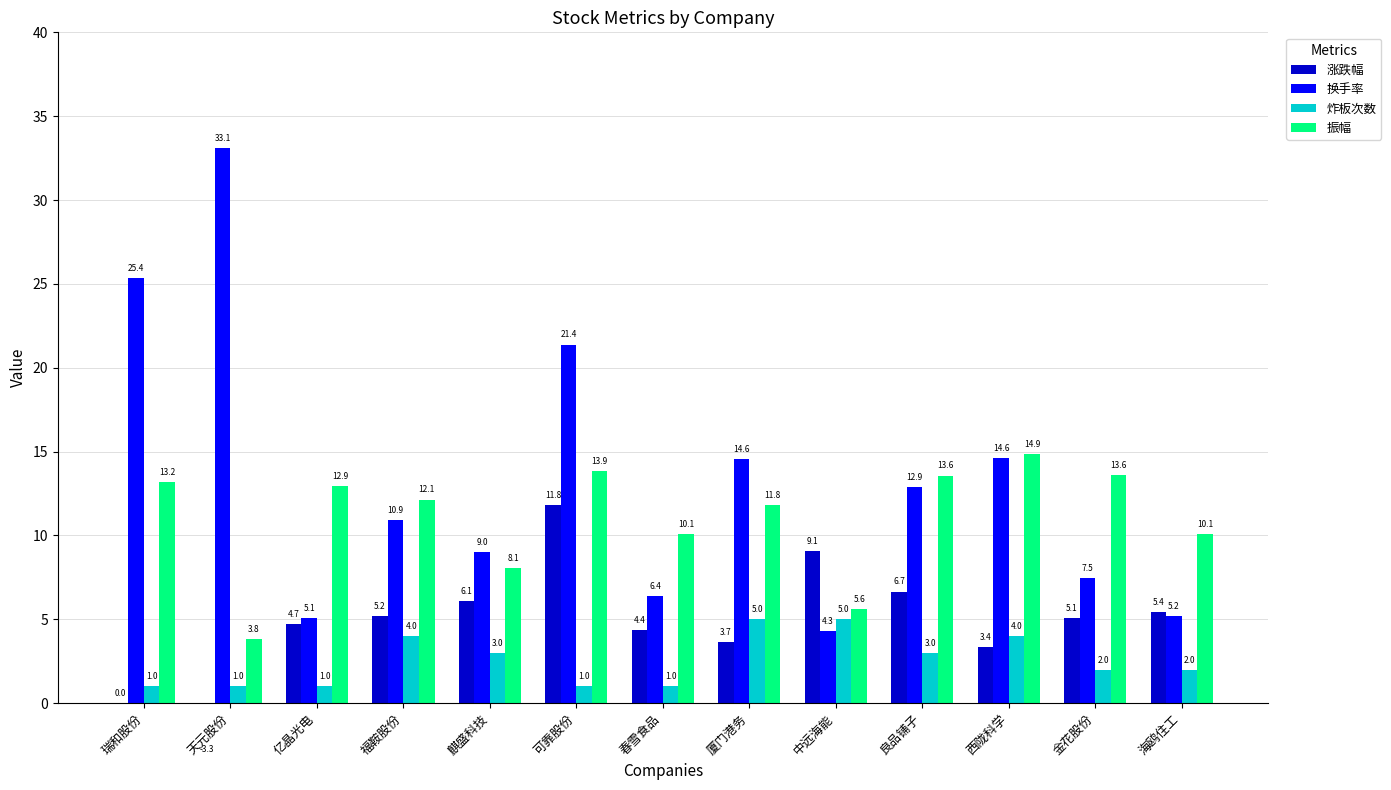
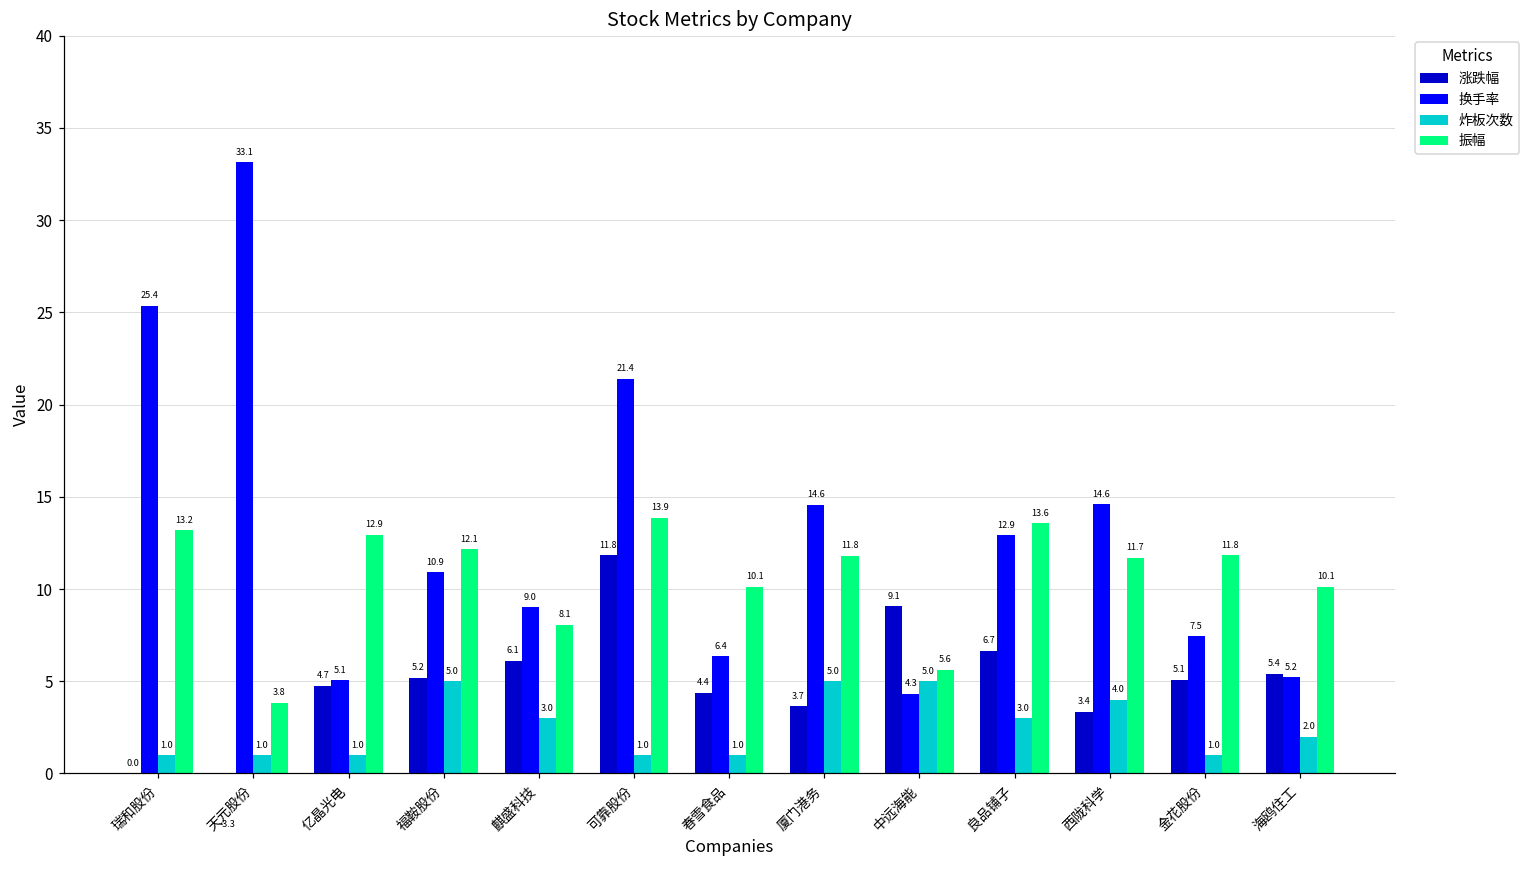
炸板次数, 福鞍股份: 4.0 -> 5.0
振幅, 西陇科学: 14.9 -> 11.7
炸板次数, 金花股份: 2.0 -> 1.0
振幅, 金花股份: 13.6 -> 11.8
